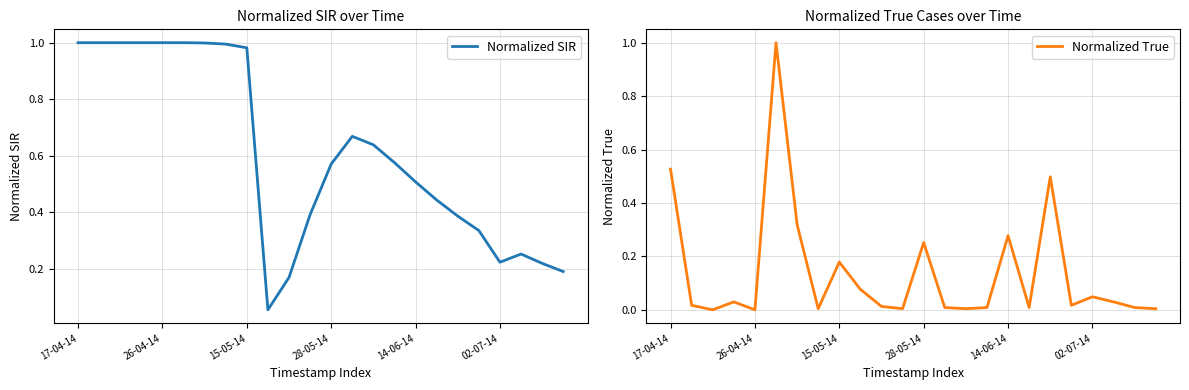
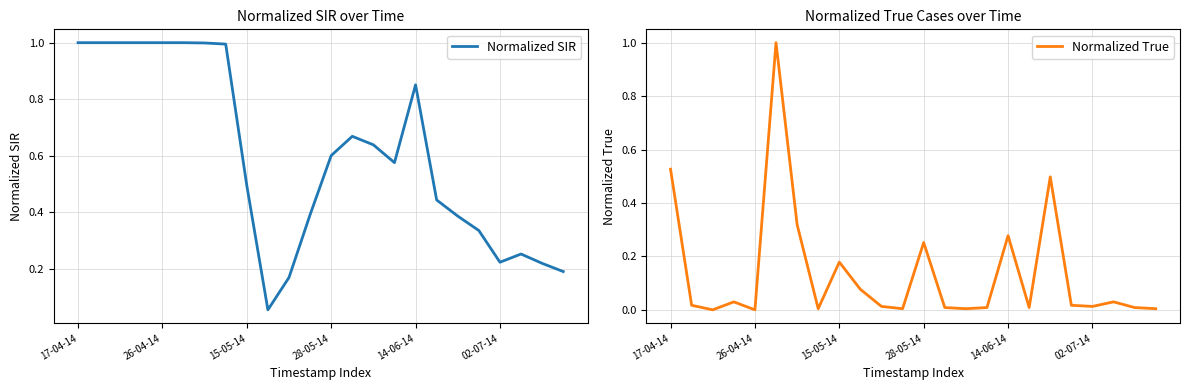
Normalized SIR over Time, 15-05-14: 0.98 -> 0.50
Normalized SIR over Time, 28-05-14: 0.57 -> 0.60
Normalized SIR over Time, 14-06-14: 0.51 -> 0.85
Normalized True Cases over Time, 02-07-14: 0.05 -> 0.01
